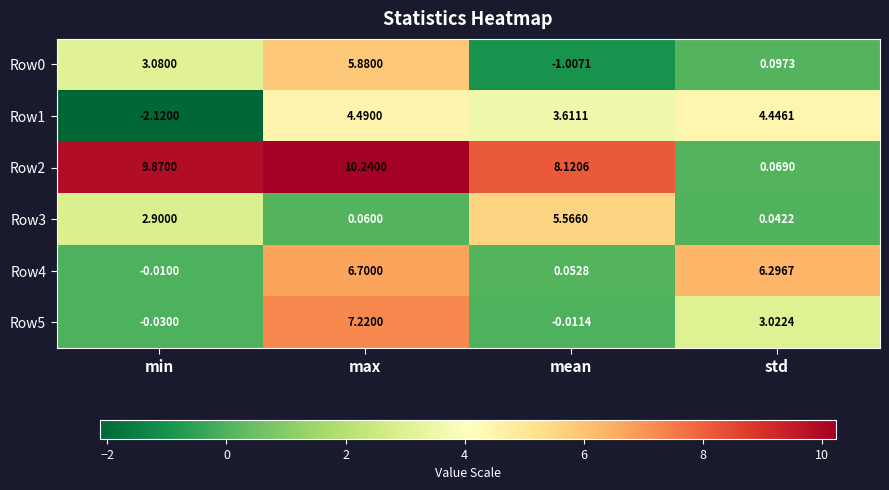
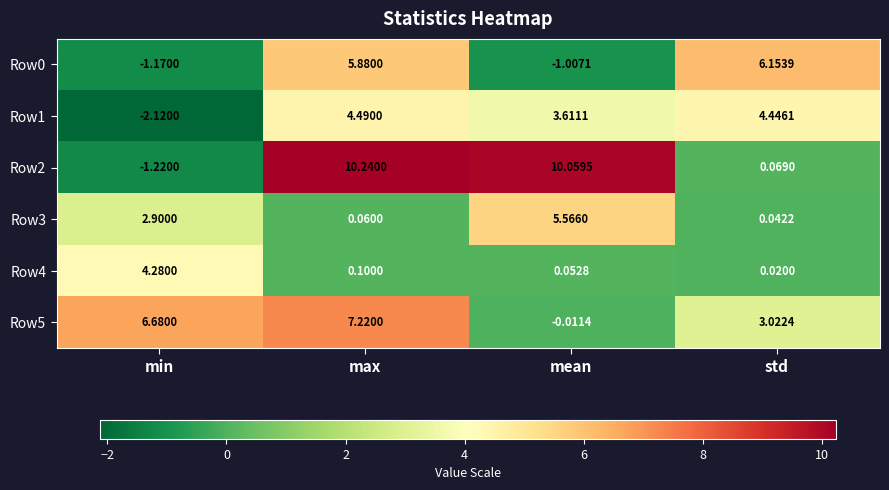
Row0, min: 3.0800 -> -1.1700
Row0, std: 0.0973 -> 6.1539
Row2, min: 9.8700 -> -1.2200
Row2, mean: 8.1206 -> 10.0595
Row4, min: -0.0100 -> 4.2800
Row4, max: 6.7000 -> 0.1000
Row4, std: 6.2967 -> 0.0200
Row5, min: -0.0300 -> 6.6800
